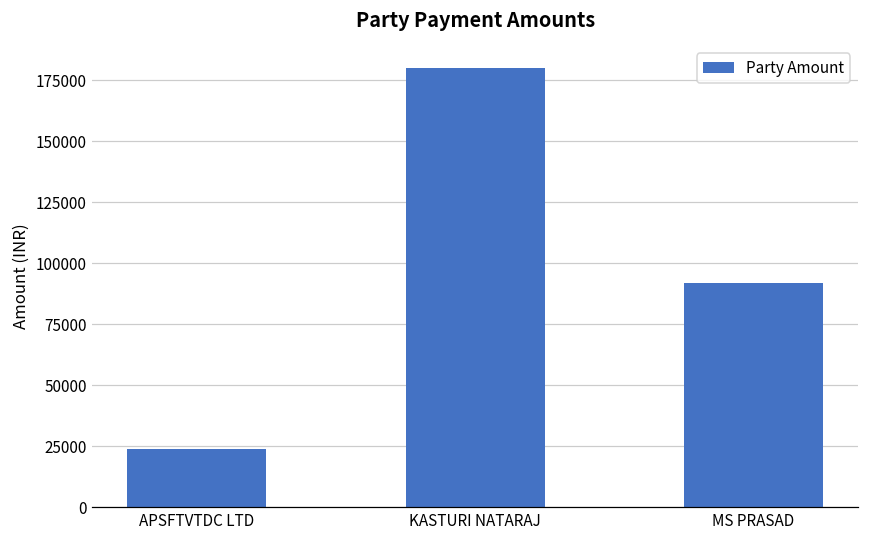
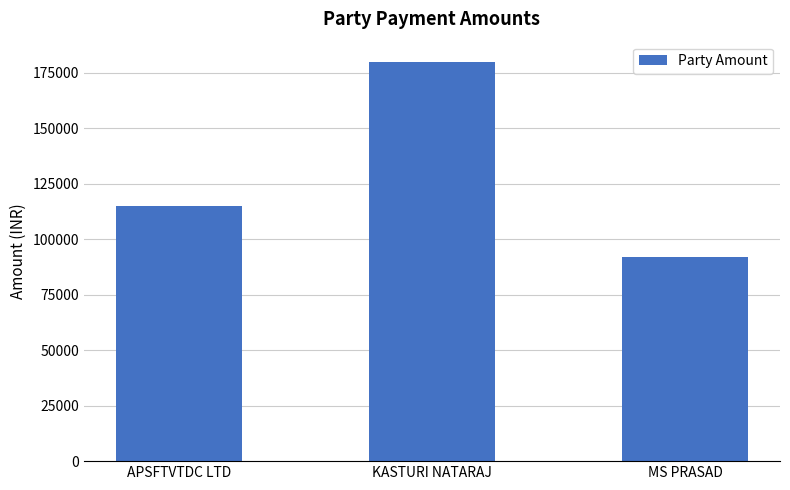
APSFTVTDC LTD: 24000 -> 115000
